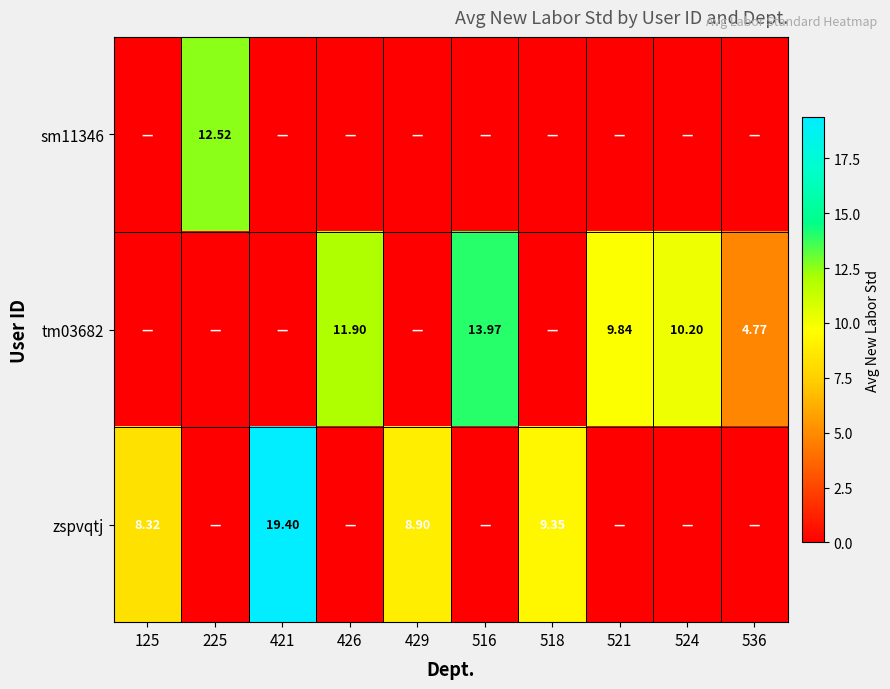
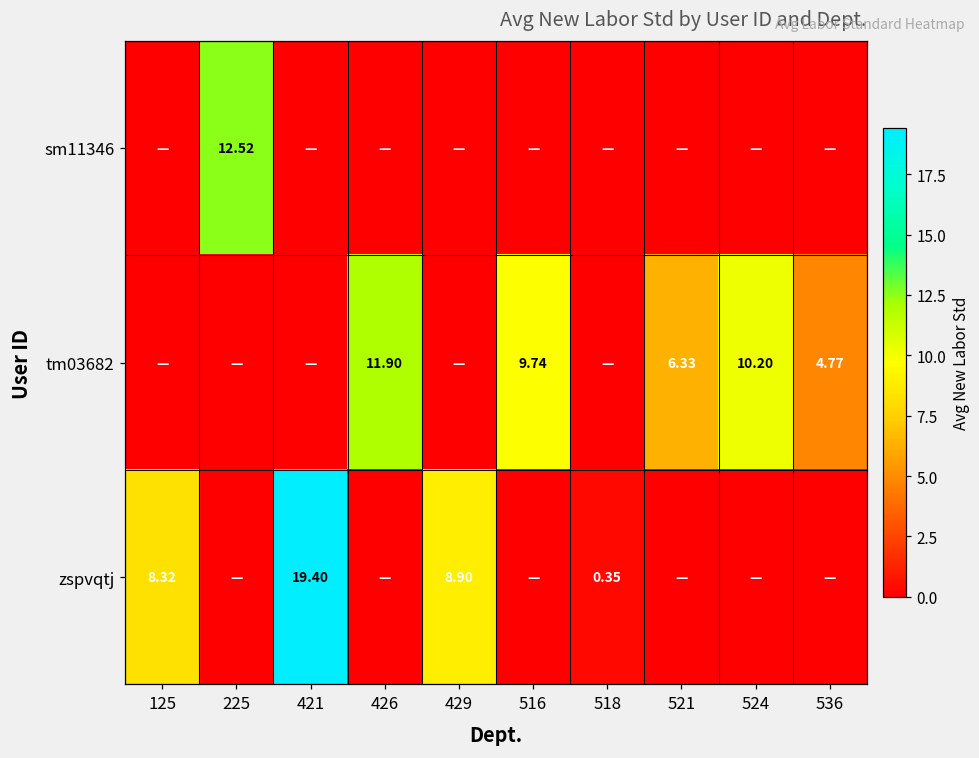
tm03682, 516: 13.97 -> 9.74
tm03682, 521: 9.84 -> 6.33
zspvqtj, 518: 9.35 -> 0.35
